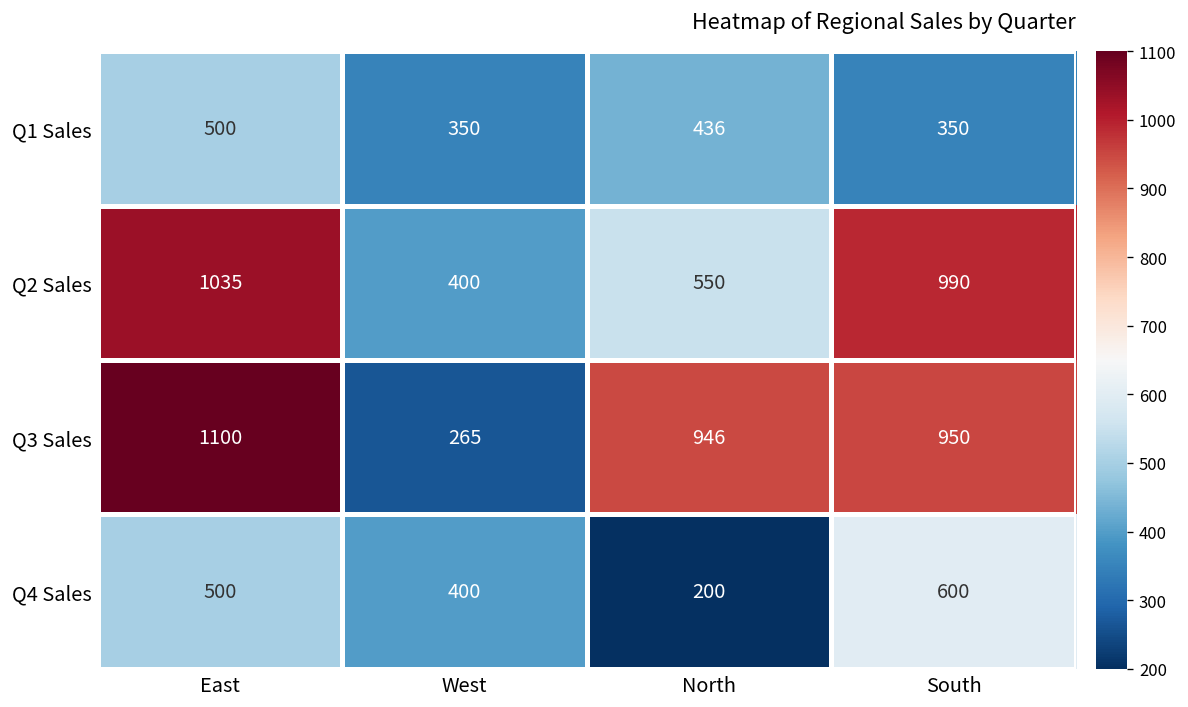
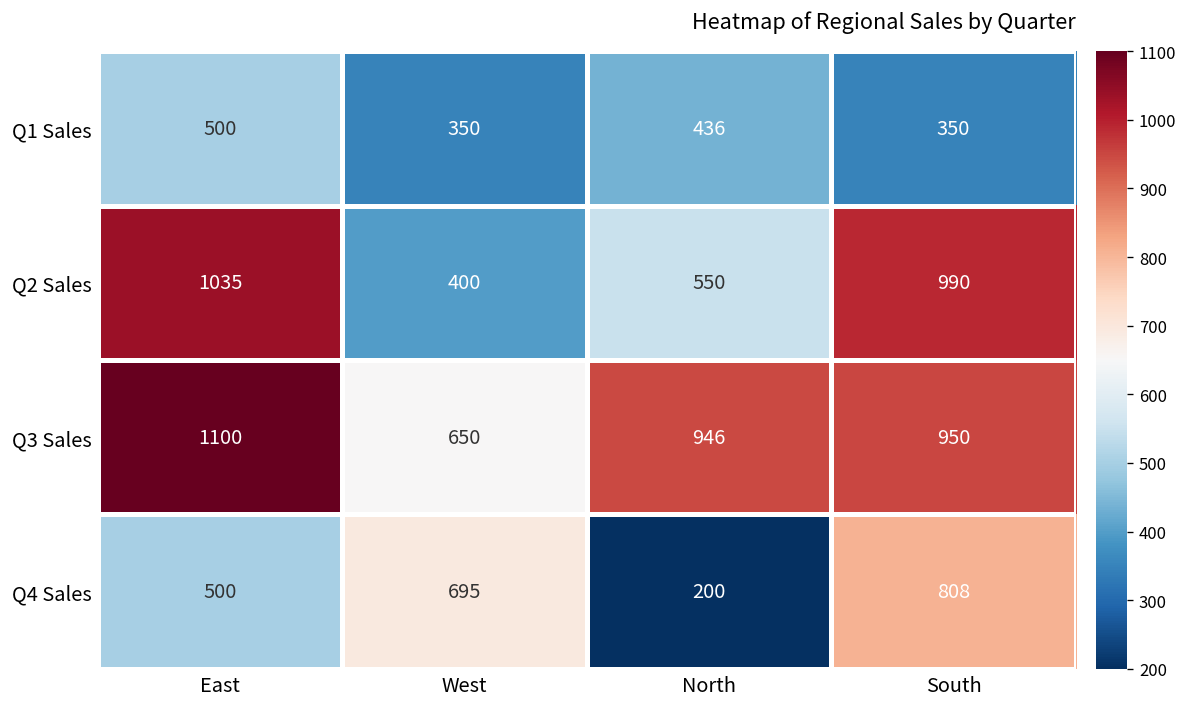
Q3 Sales, West: 265 -> 650
Q4 Sales, West: 400 -> 695
Q4 Sales, South: 600 -> 808
